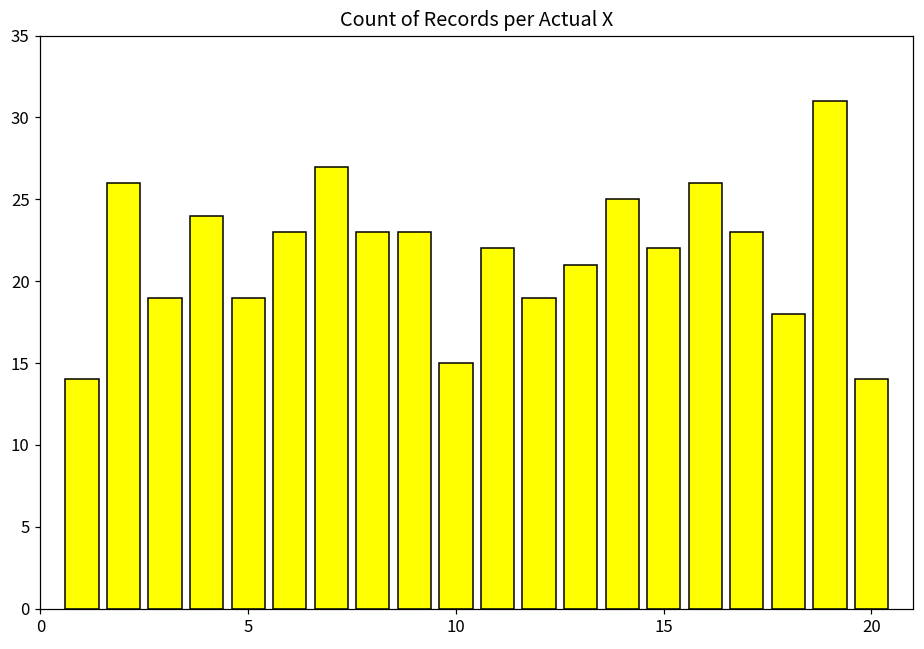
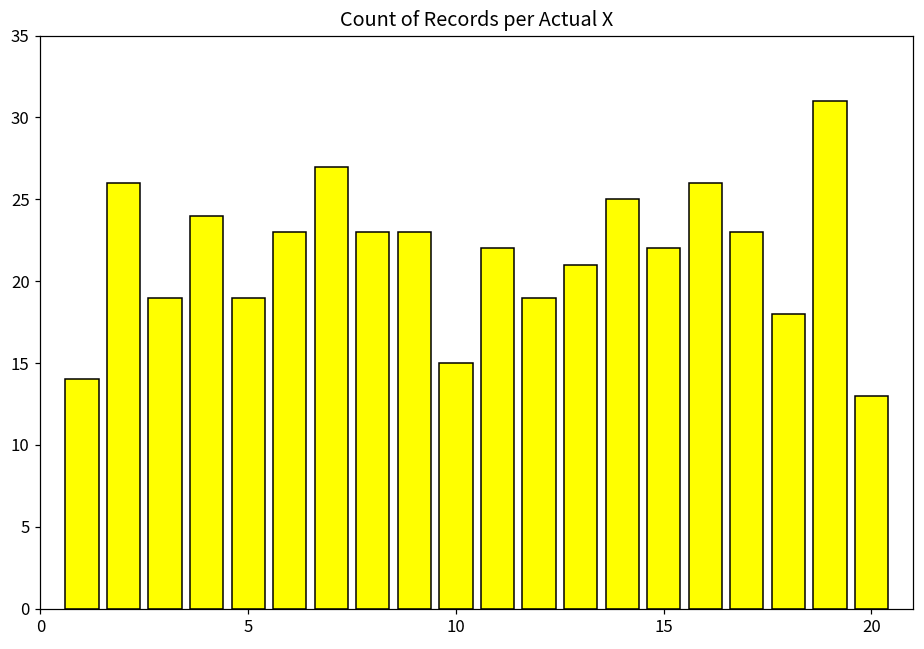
20: 14 -> 13
